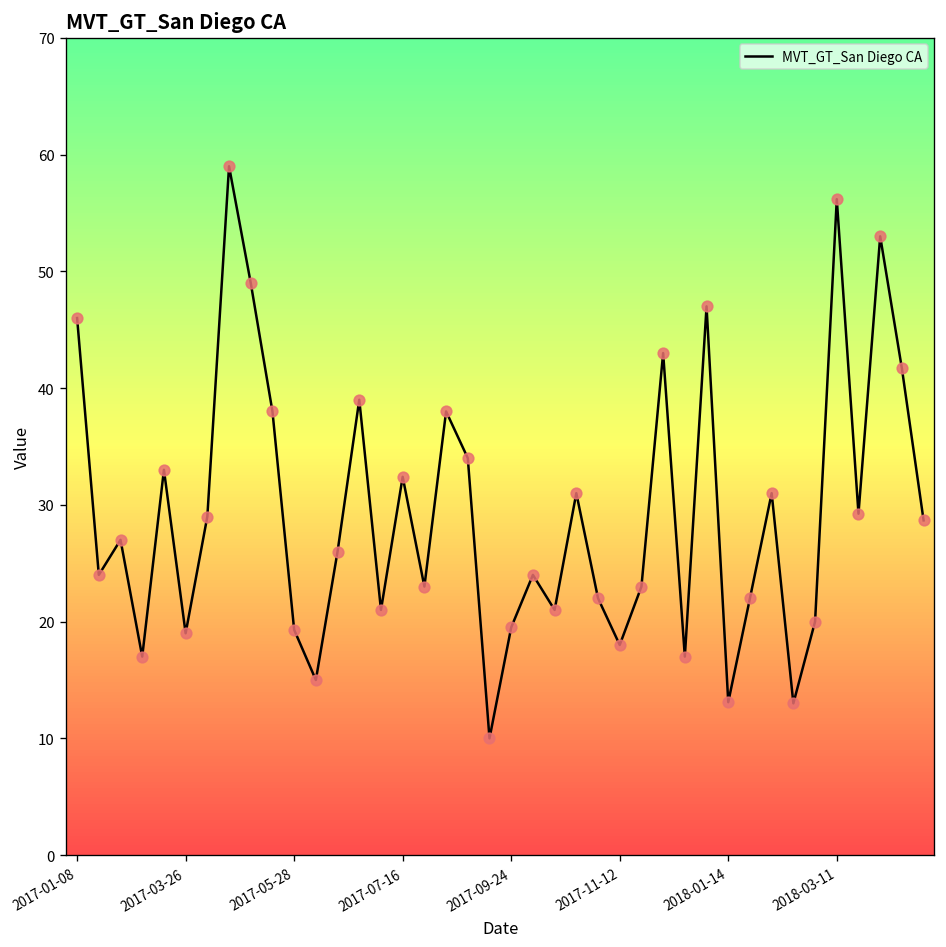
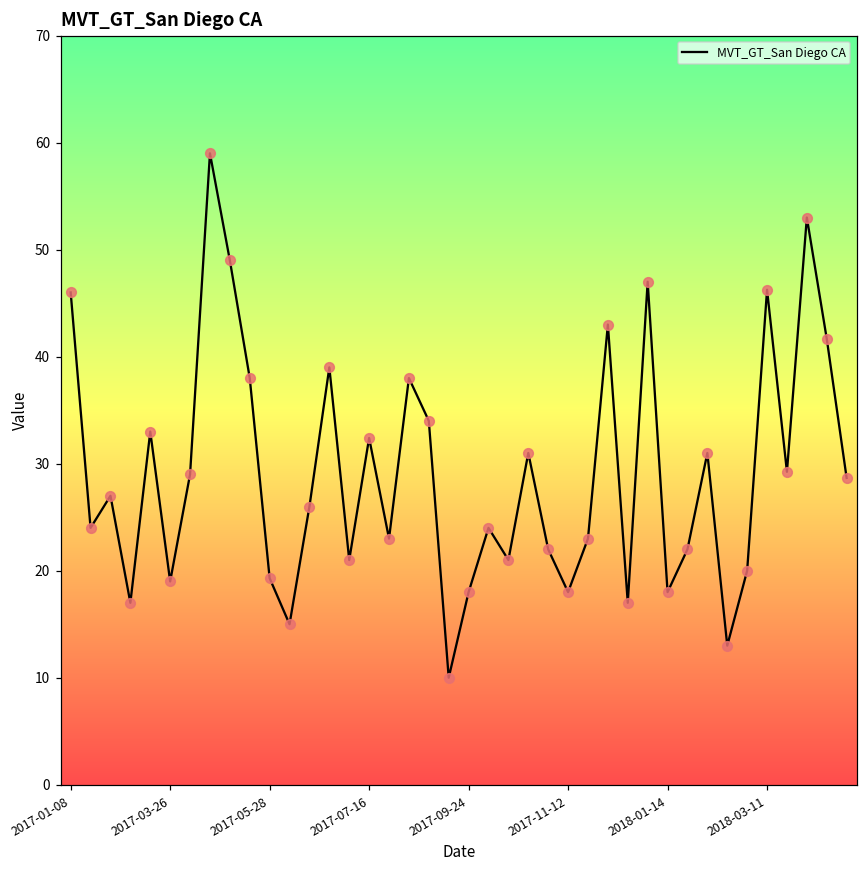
2017-09-24: 20 -> 18
2018-01-14: 13 -> 18
2018-03-11: 56 -> 46
